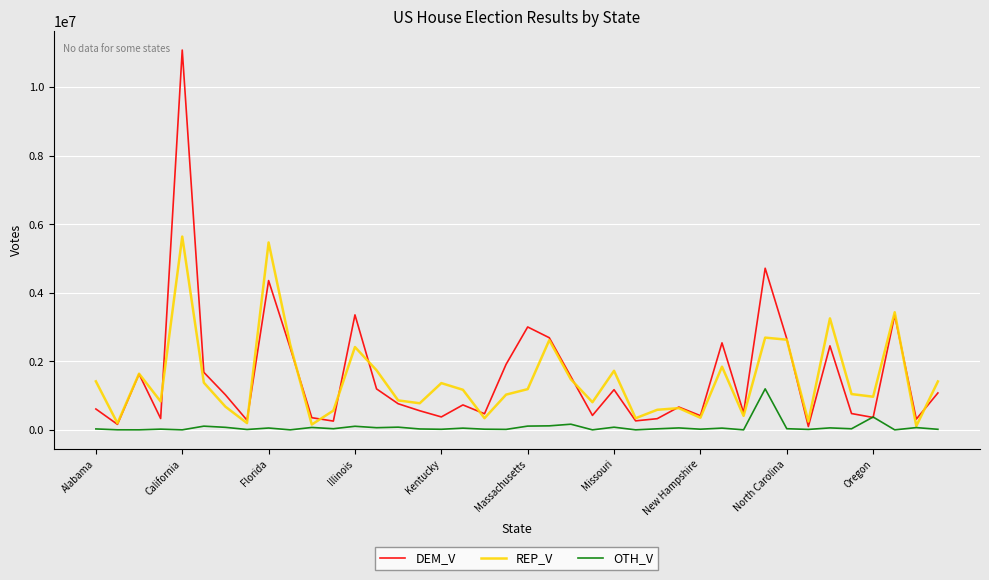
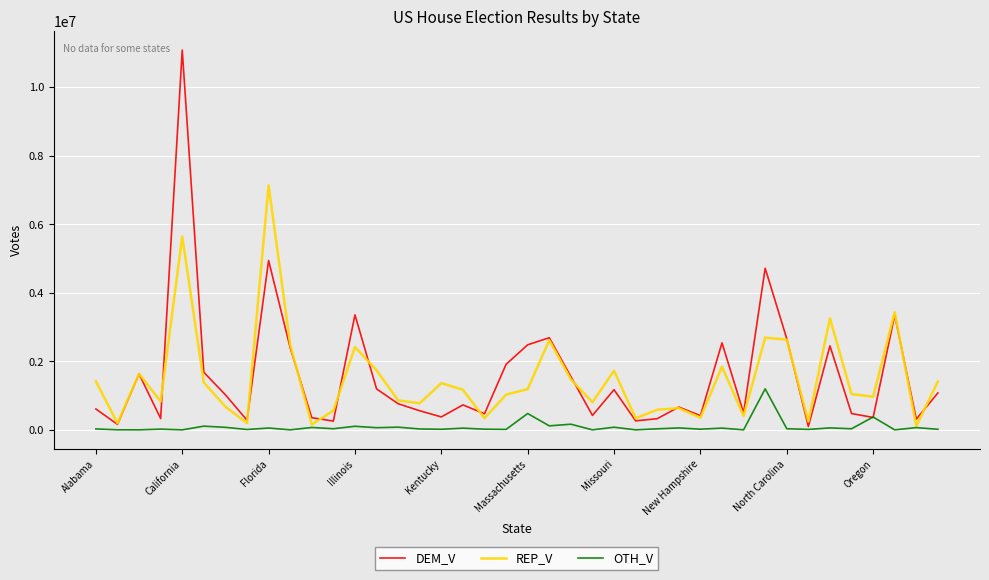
DEM_V, Florida: 4400000 -> 4900000
REP_V, Florida: 5500000 -> 7100000
DEM_V, Massachusetts: 3000000 -> 2500000
OTH_V, Massachusetts: 100000 -> 500000
